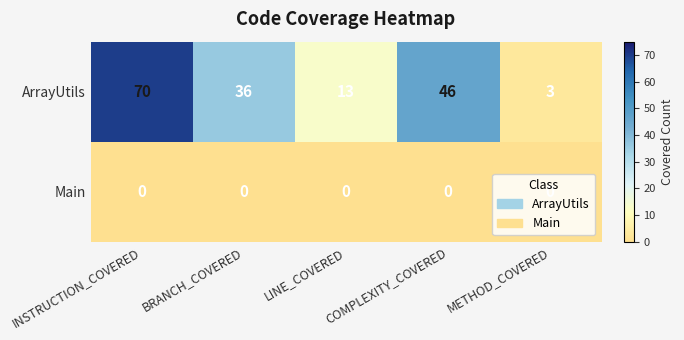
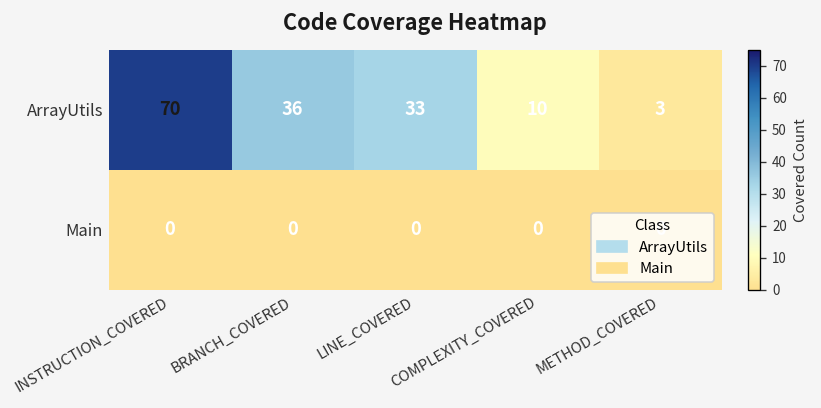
ArrayUtils, LINE_COVERED: 13 -> 33
ArrayUtils, COMPLEXITY_COVERED: 46 -> 10
